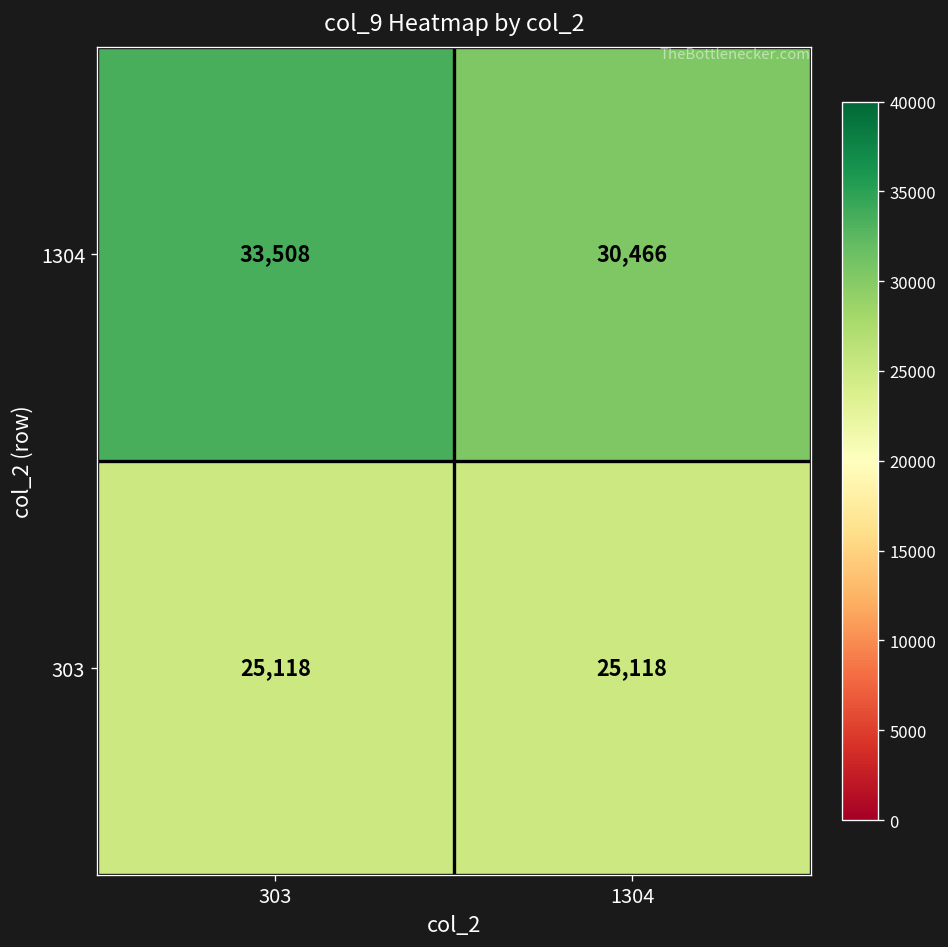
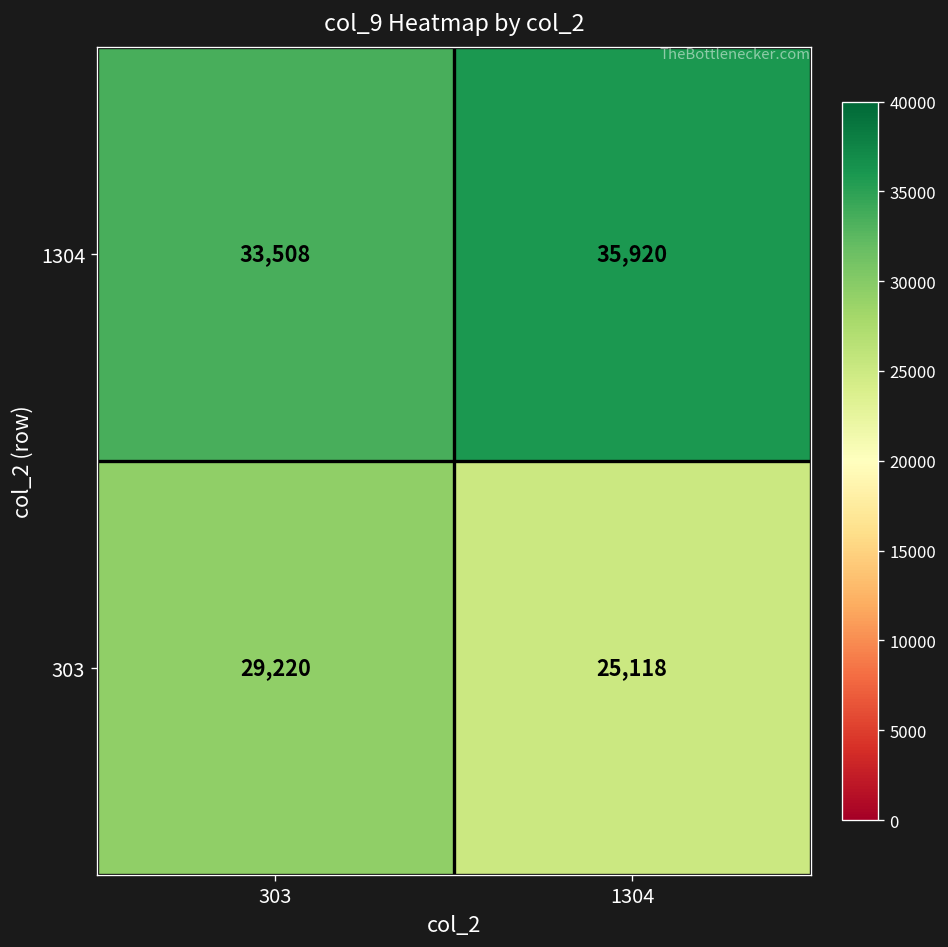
1304, 1304: 30,466 -> 35,920
303, 303: 25,118 -> 29,220
